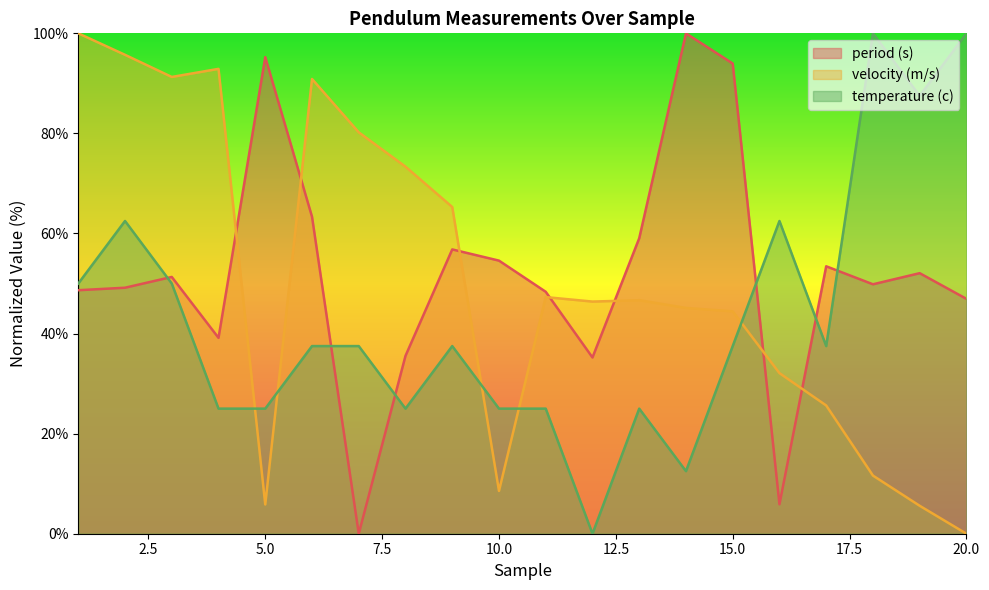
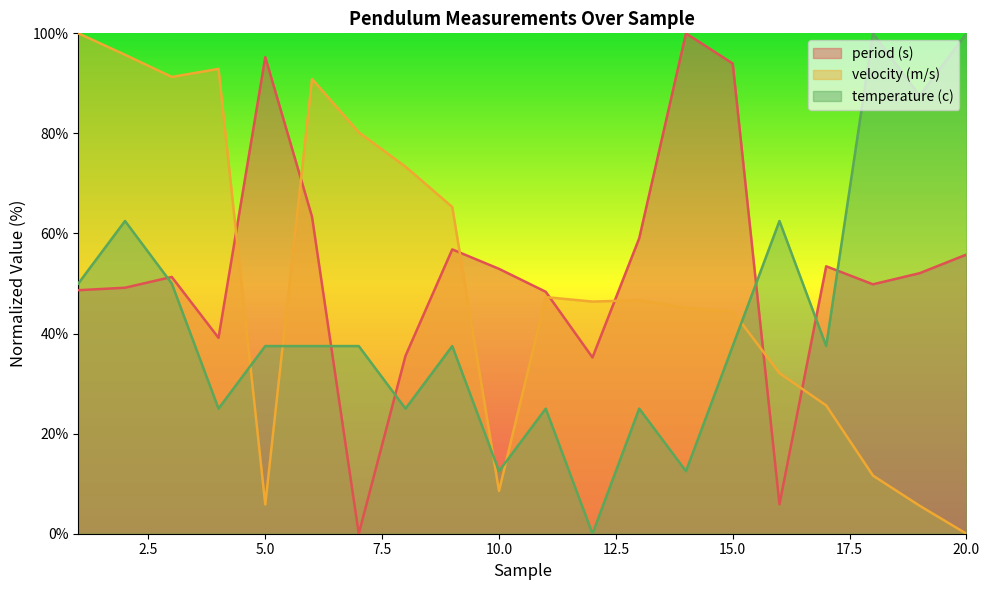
temperature (c), 5.0: 25% -> 37%
period (s), 10.0: 55% -> 53%
temperature (c), 10.0: 25% -> 12%
period (s), 20.0: 47% -> 56%
